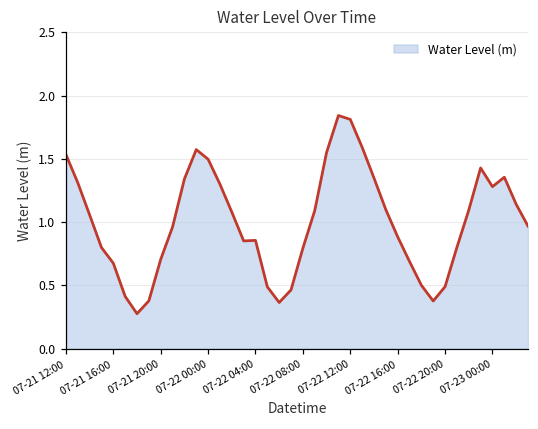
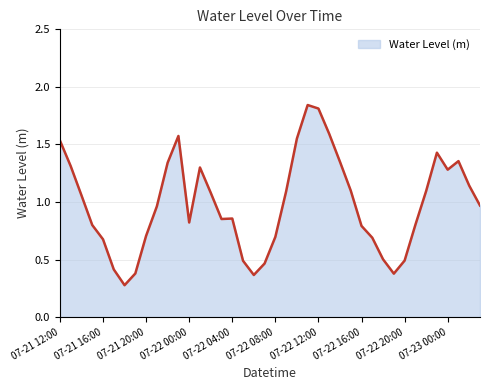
07-22 00:00: 1.50 -> 0.82
07-22 08:00: 0.79 -> 0.70
07-22 16:00: 0.88 -> 0.79
